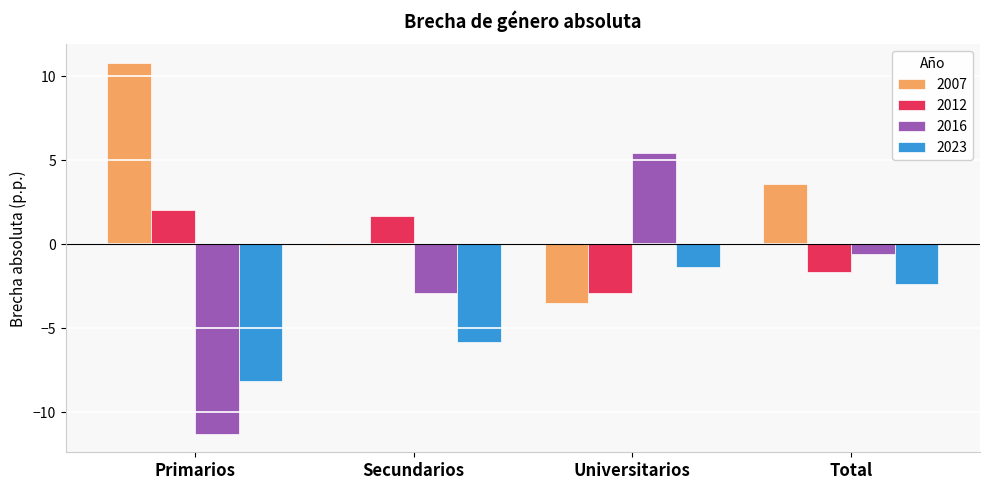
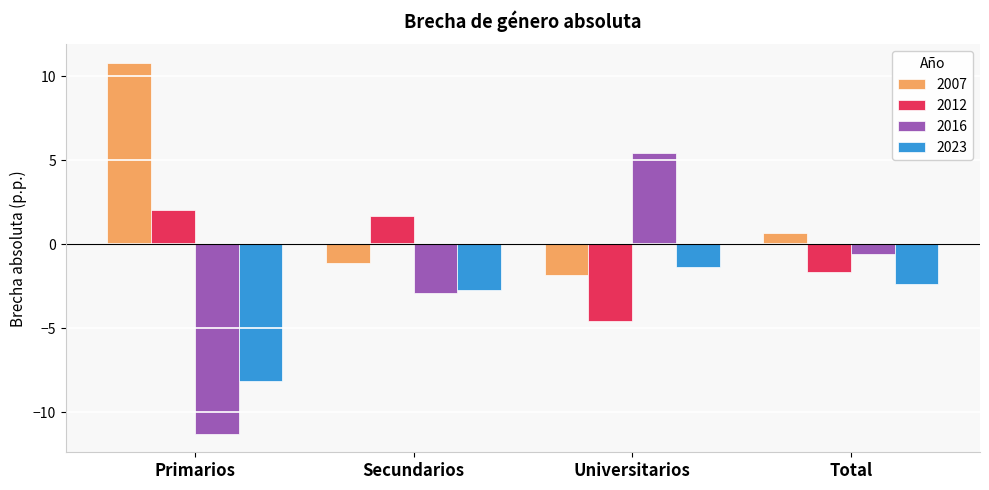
2007, Secundarios: 0.0 -> -1.1
2023, Secundarios: -5.8 -> -2.7
2007, Universitarios: -3.5 -> -1.8
2012, Universitarios: -2.9 -> -4.6
2007, Total: 3.6 -> 0.7
